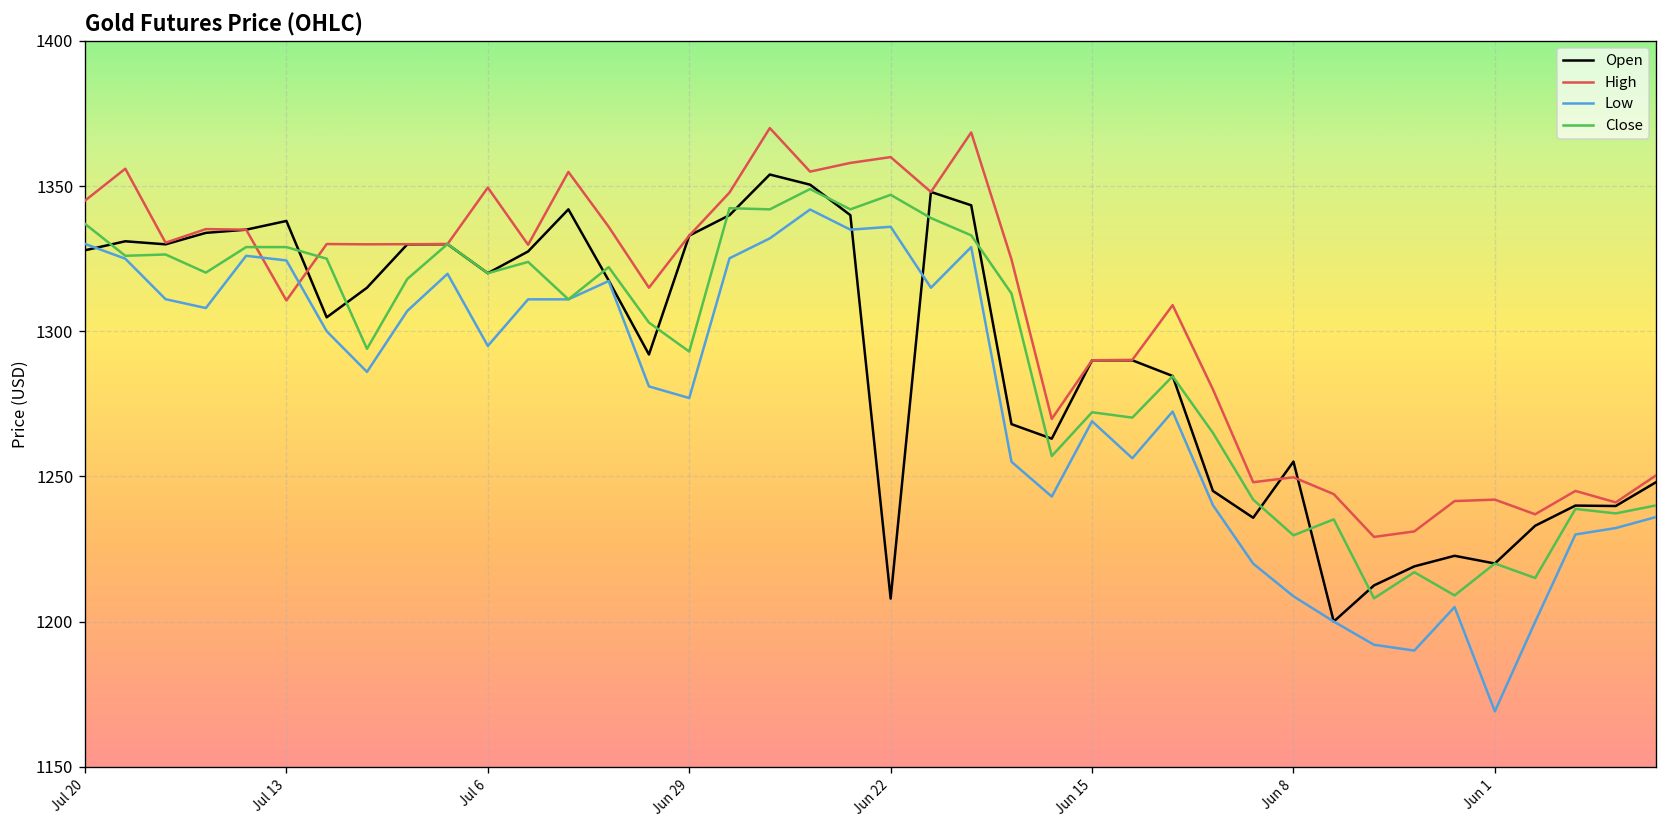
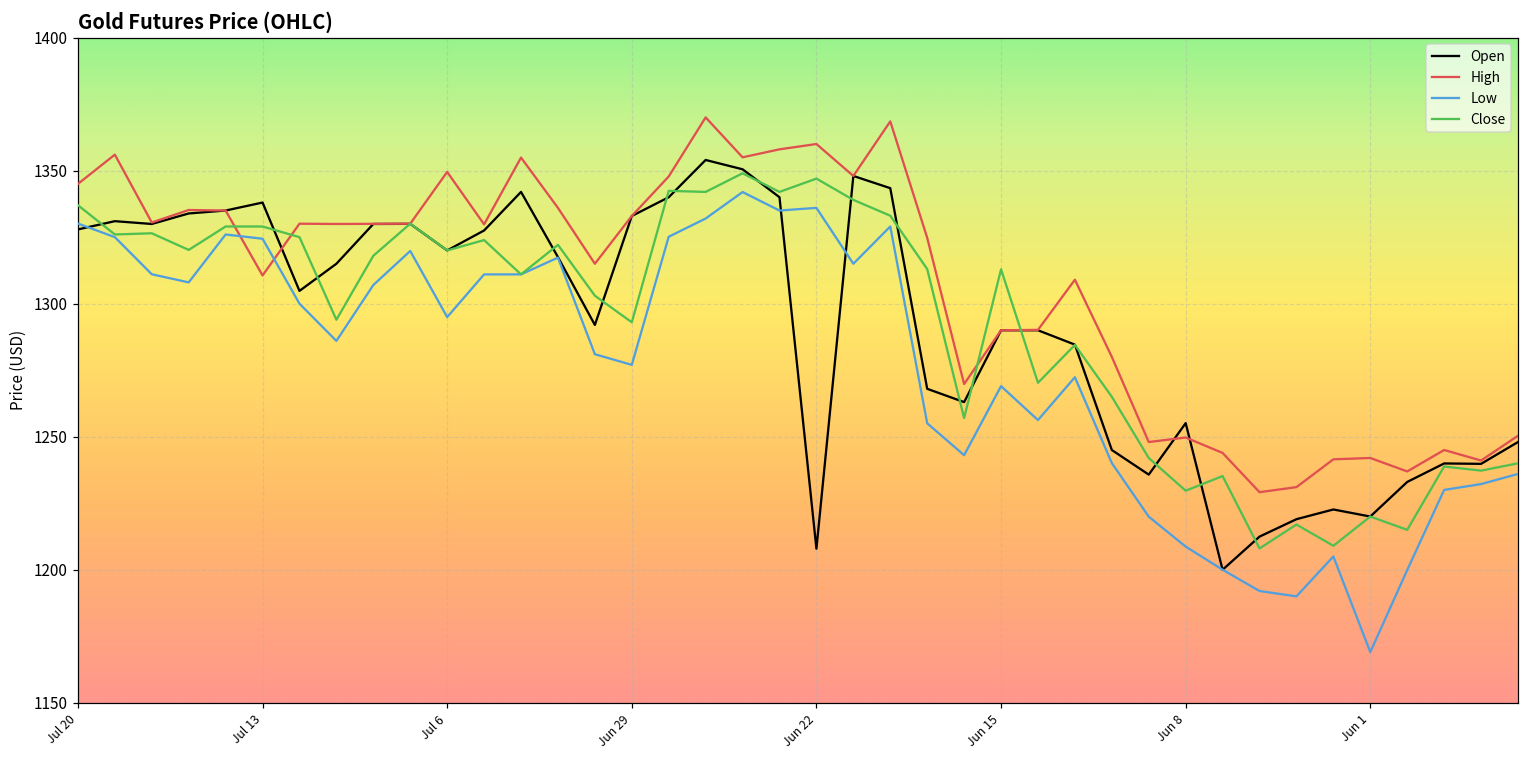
Close, Jun 15: 1272 -> 1313
